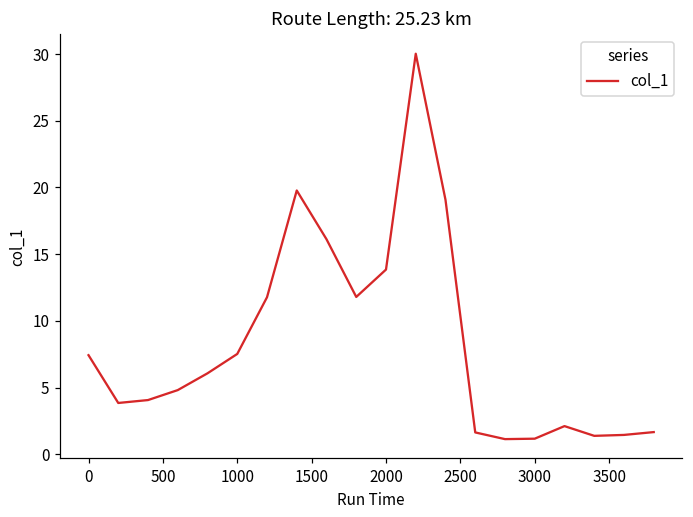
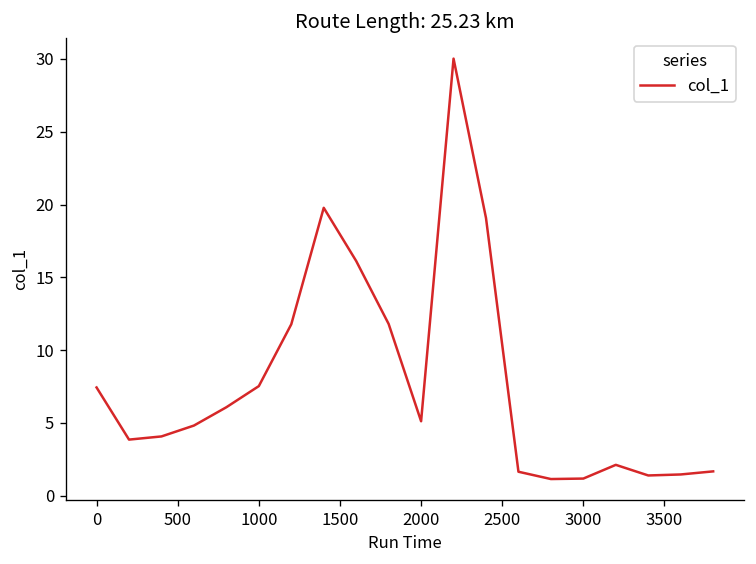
2000: 13.8 -> 5.1
